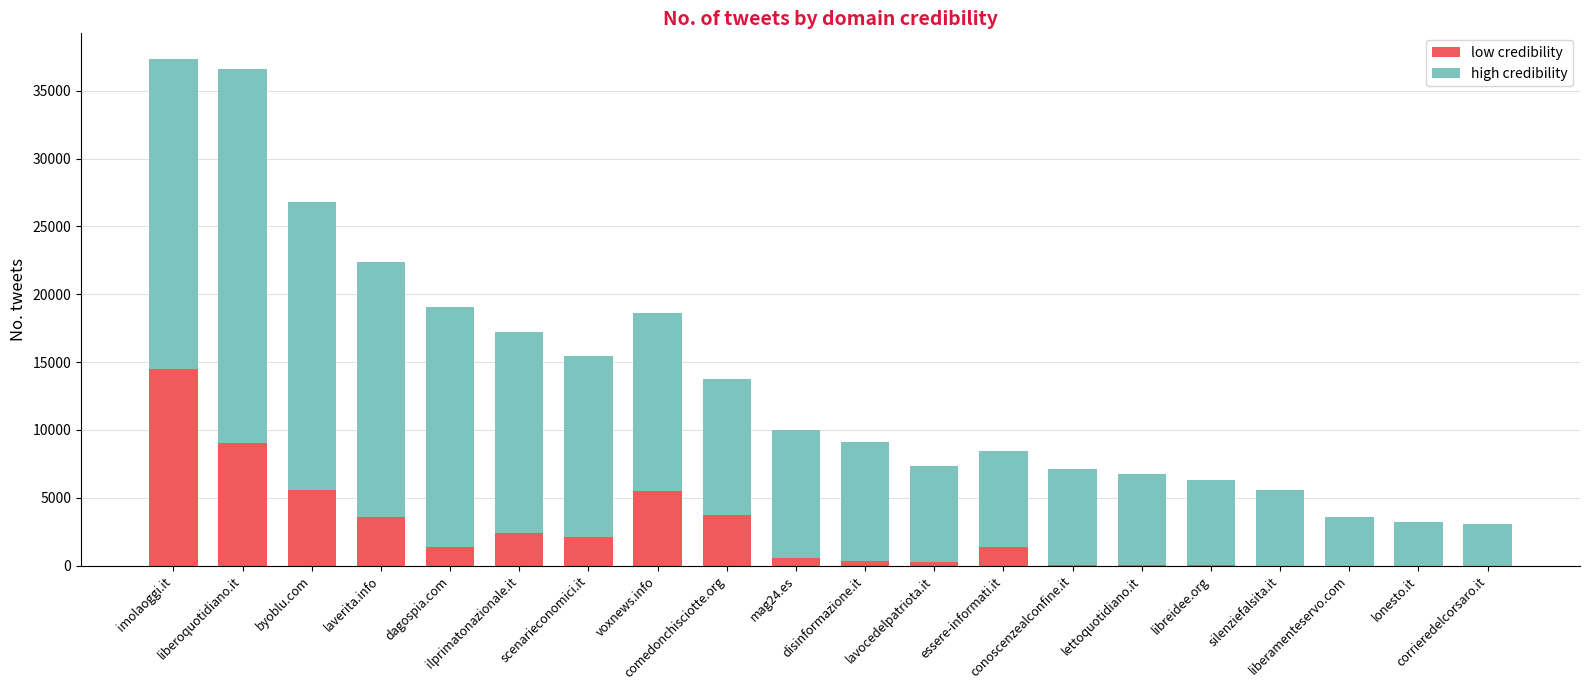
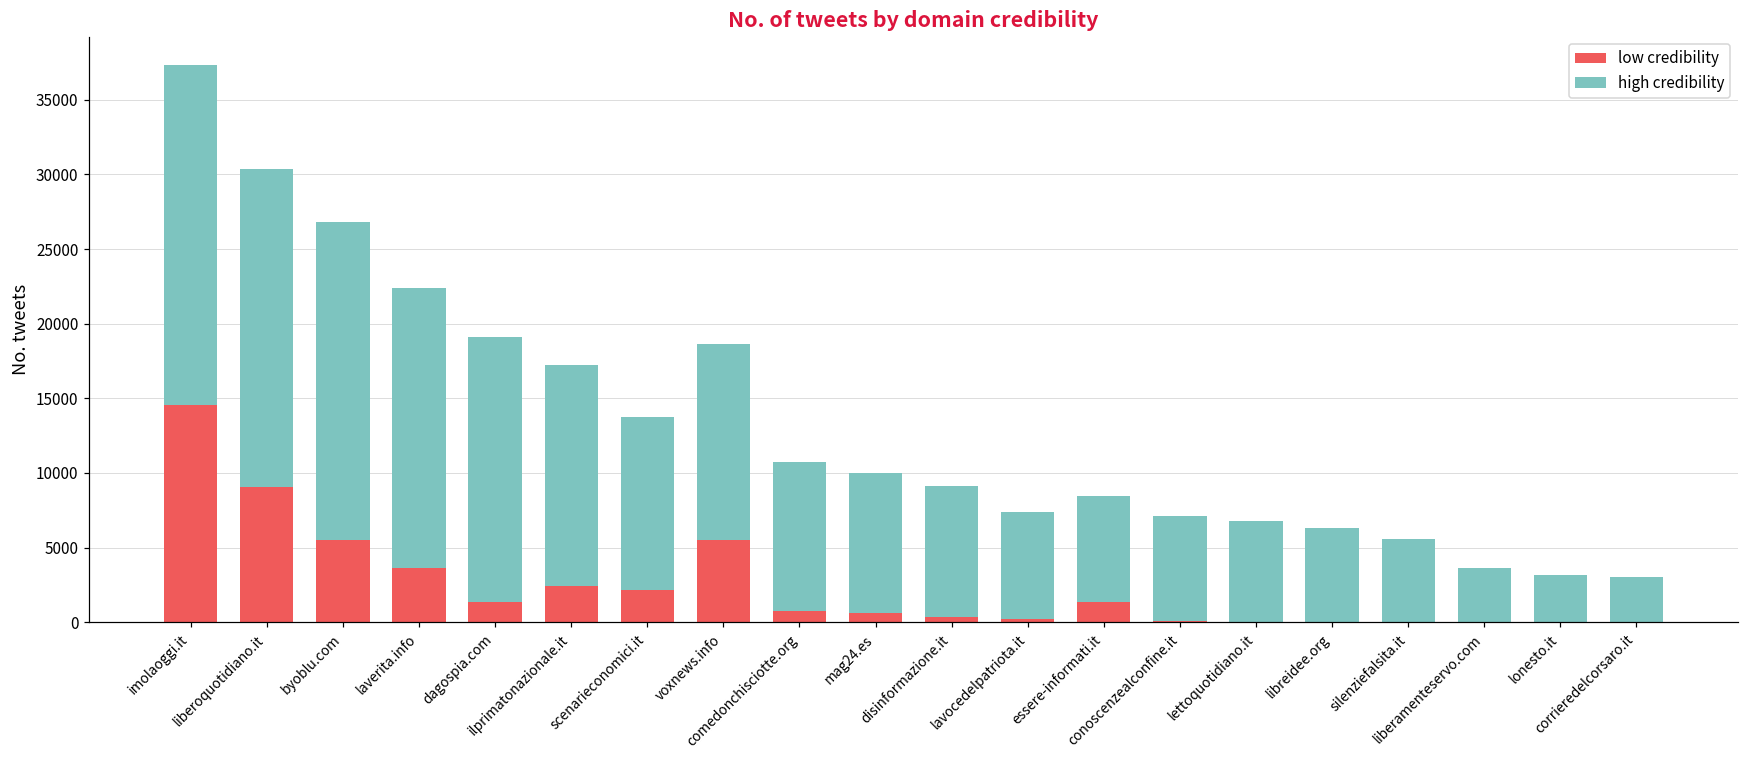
high credibility, liberoquotidiano.it: 27500 -> 21300
high credibility, scenarieconomici.it: 13300 -> 11600
low credibility, comedonchisciotte.org: 3800 -> 700
